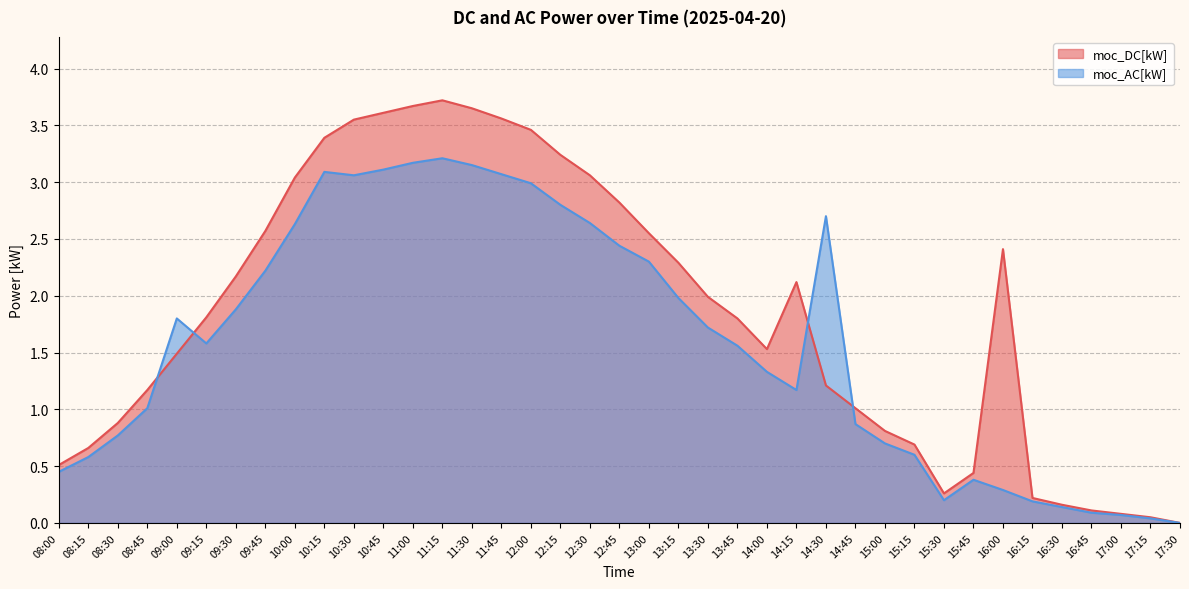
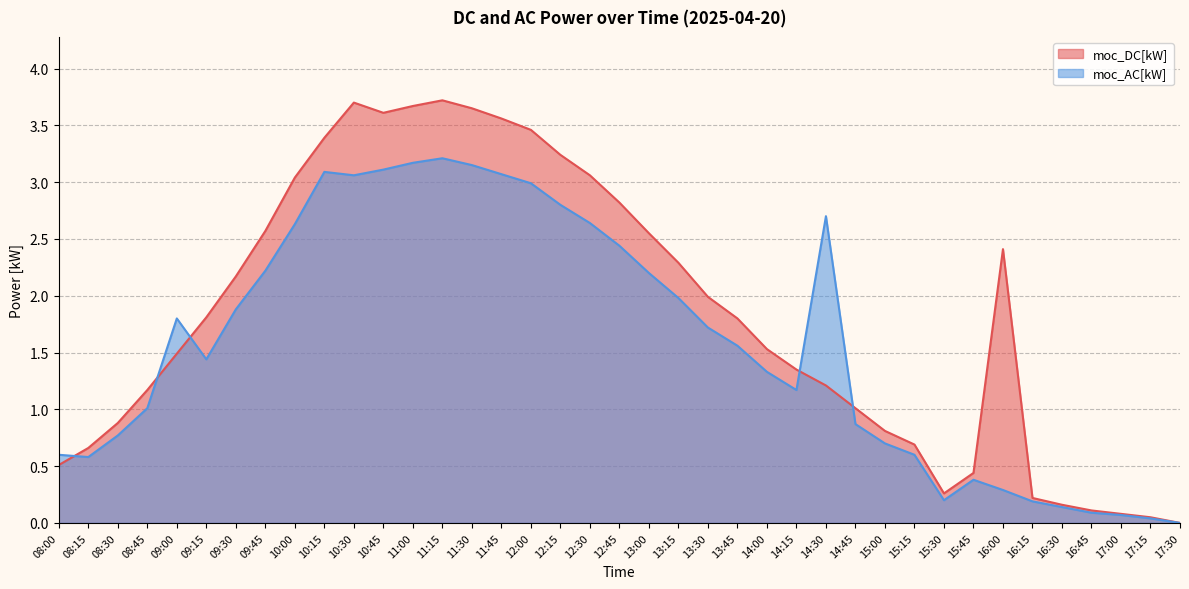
moc_AC[kW], 08:00: 0.45 -> 0.60
moc_AC[kW], 09:15: 1.58 -> 1.44
moc_DC[kW], 10:30: 3.55 -> 3.70
moc_AC[kW], 13:00: 2.3 -> 2.2
moc_DC[kW], 14:15: 2.12 -> 1.35
